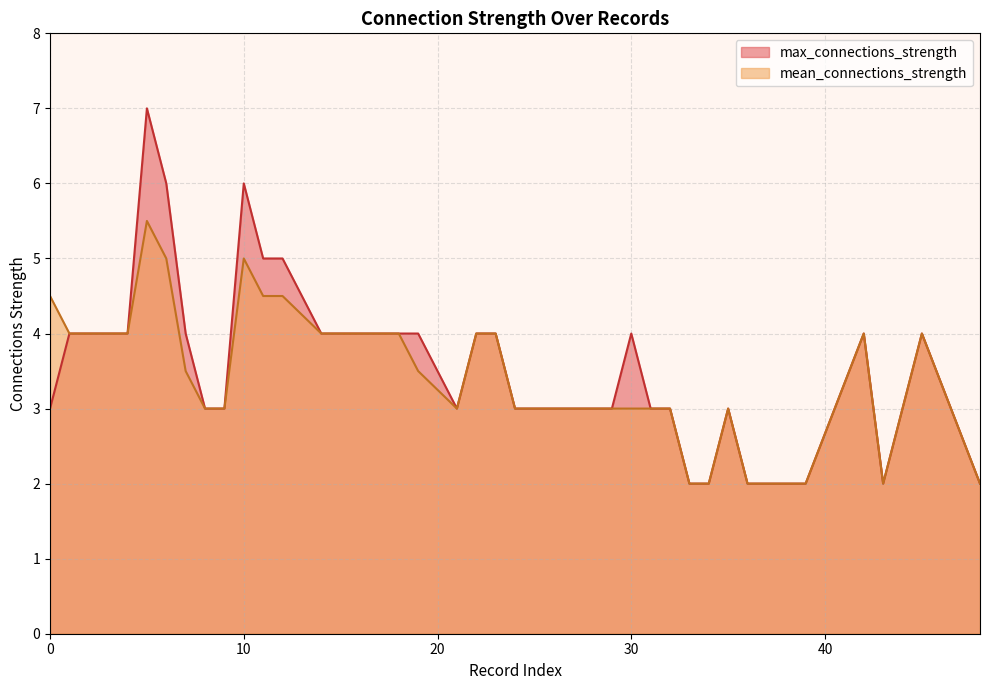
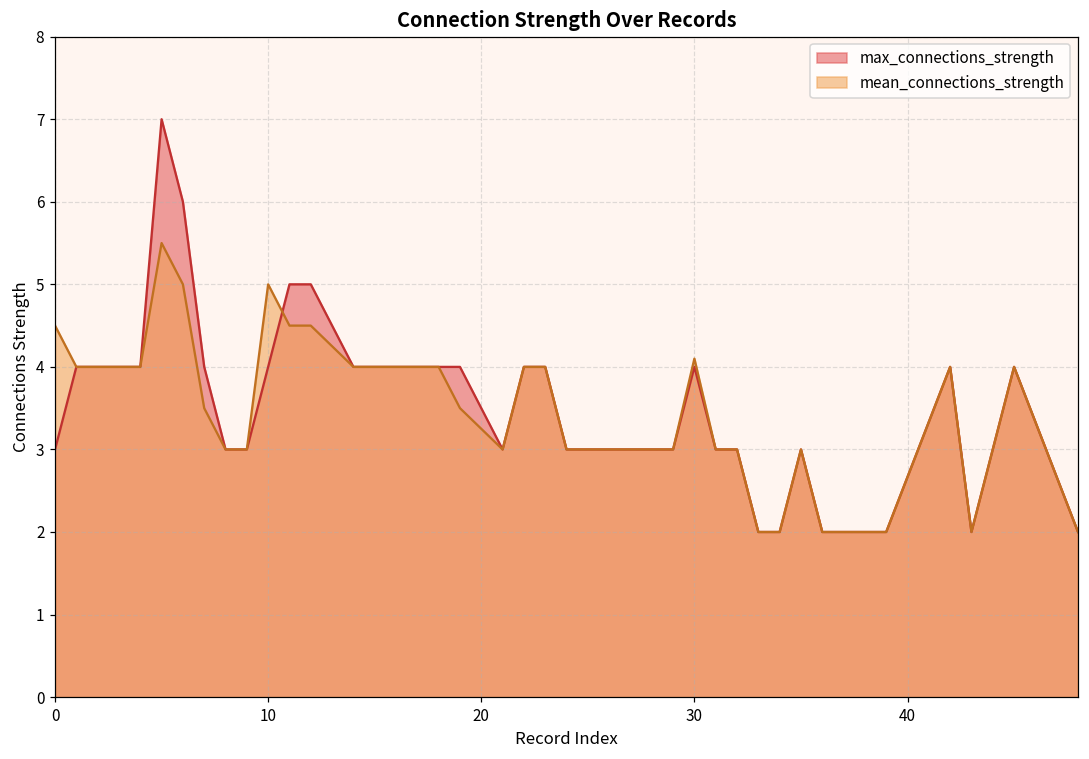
max_connections_strength, 10: 6 -> 4
mean_connections_strength, 30: 3.0 -> 4.1
